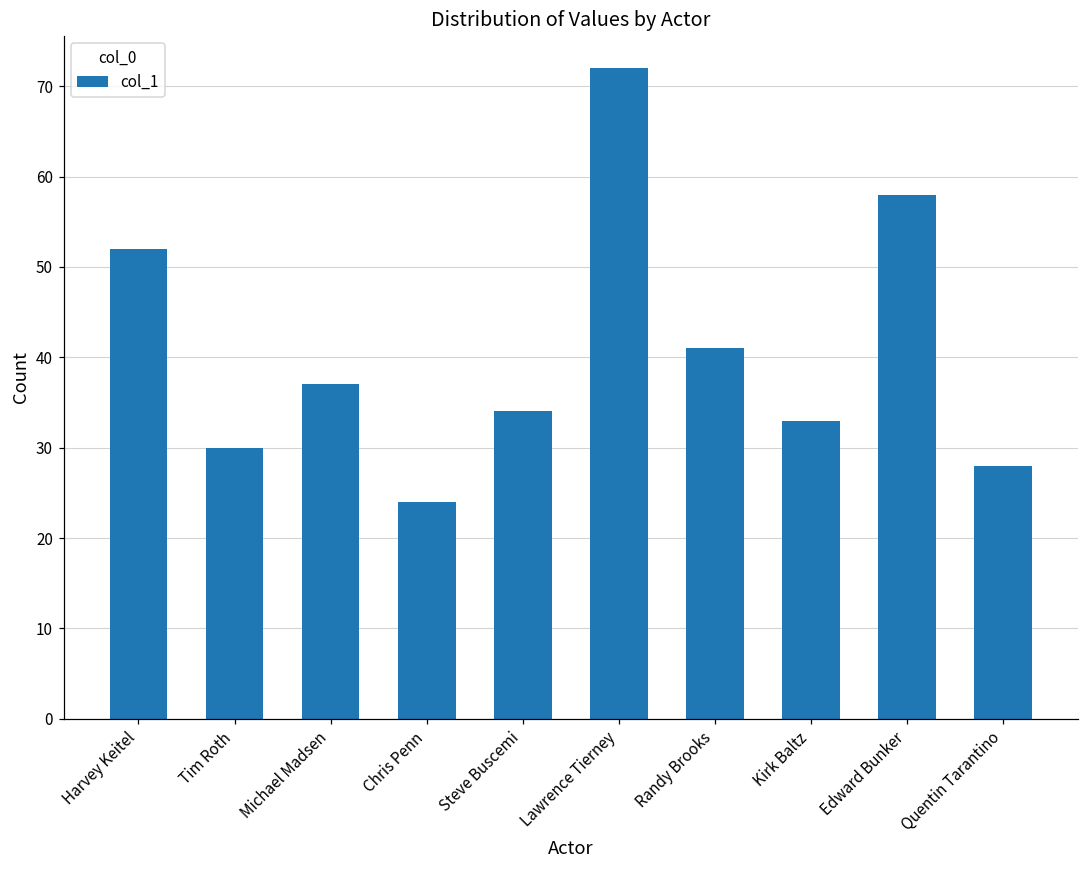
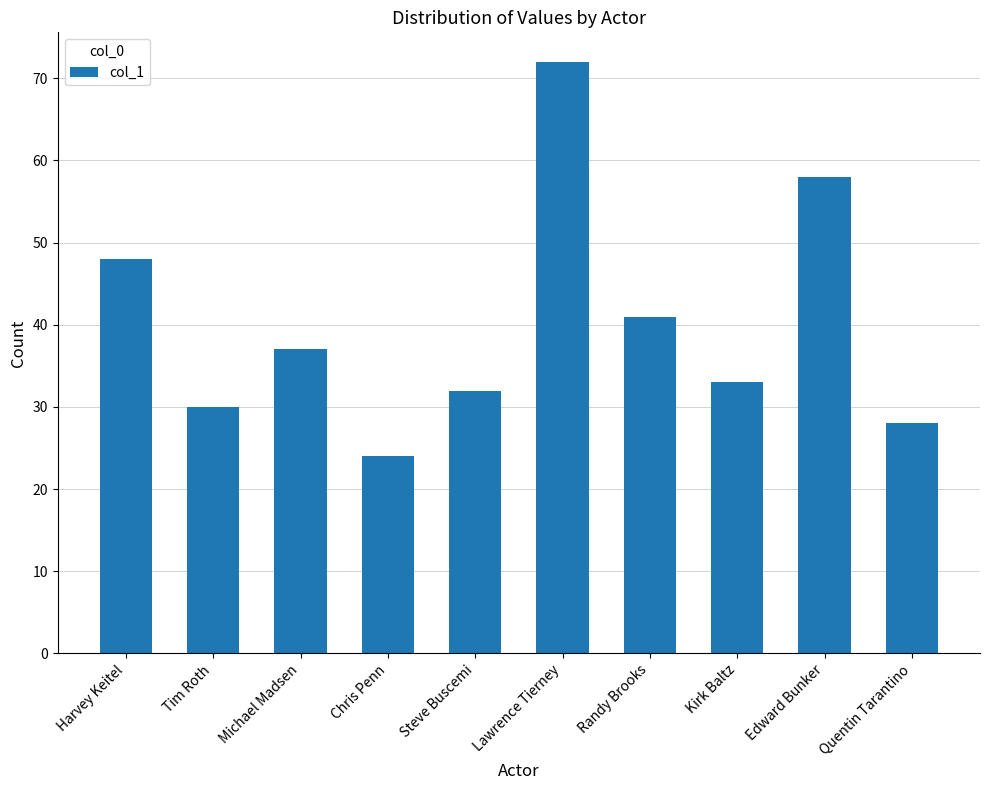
Harvey Keitel: 52 -> 48
Steve Buscemi: 34 -> 32
